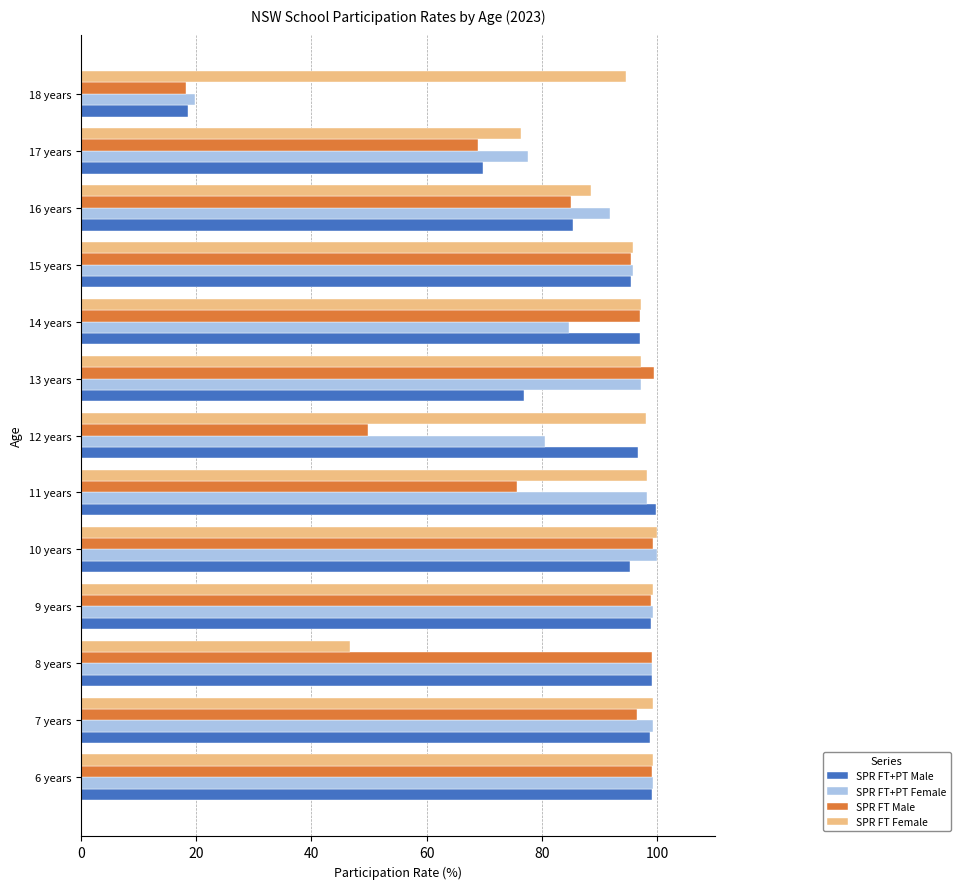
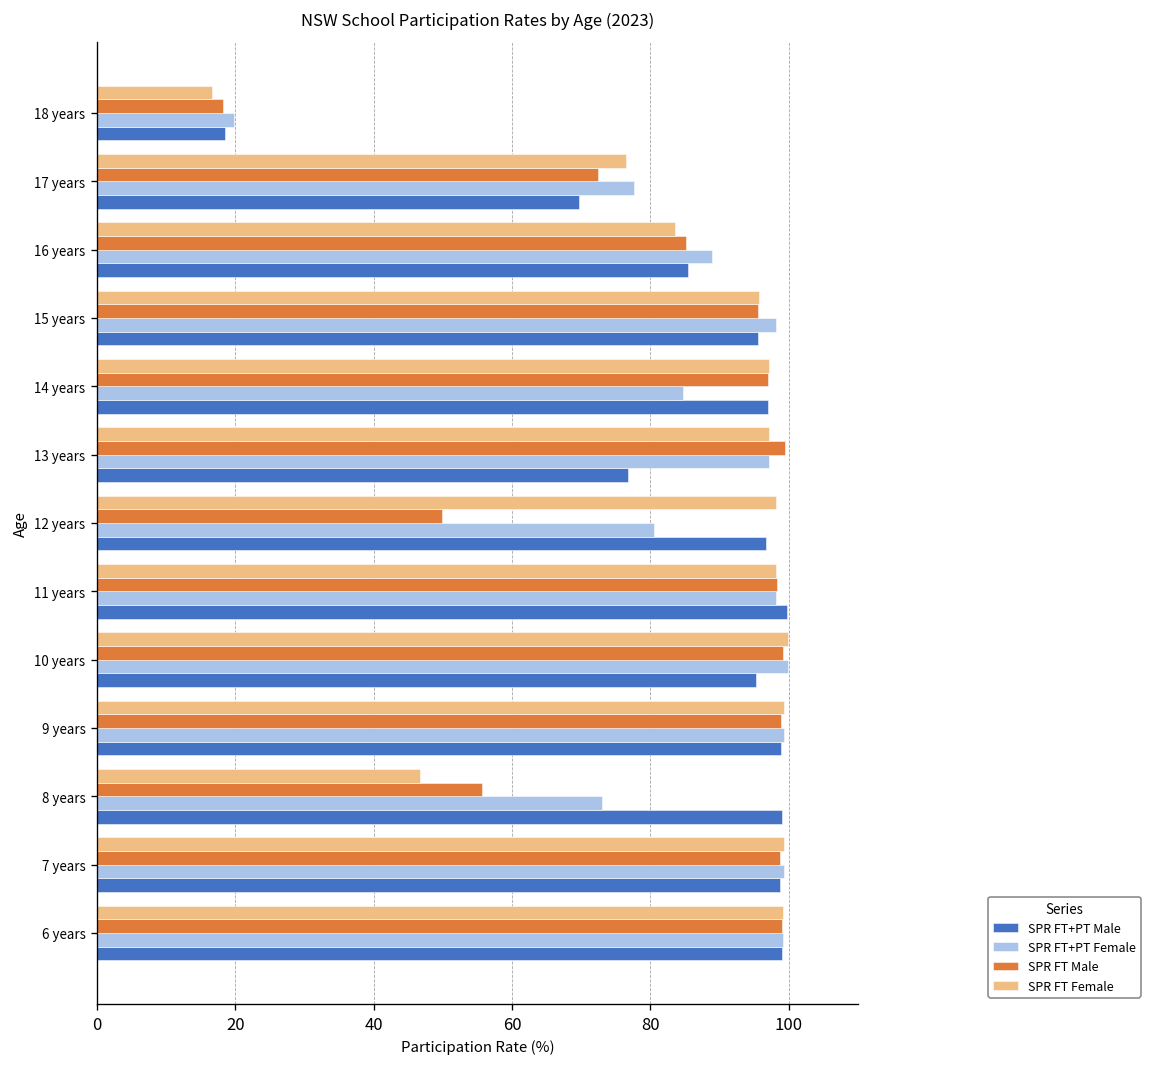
SPR FT Female, 18 years: 95 -> 17
SPR FT Male, 17 years: 69 -> 72
SPR FT Female, 16 years: 89 -> 84
SPR FT+PT Female, 16 years: 92 -> 89
SPR FT+PT Female, 15 years: 96 -> 98
SPR FT Male, 11 years: 76 -> 98
SPR FT Male, 8 years: 99 -> 56
SPR FT+PT Female, 8 years: 99 -> 73
SPR FT Male, 7 years: 97 -> 99
